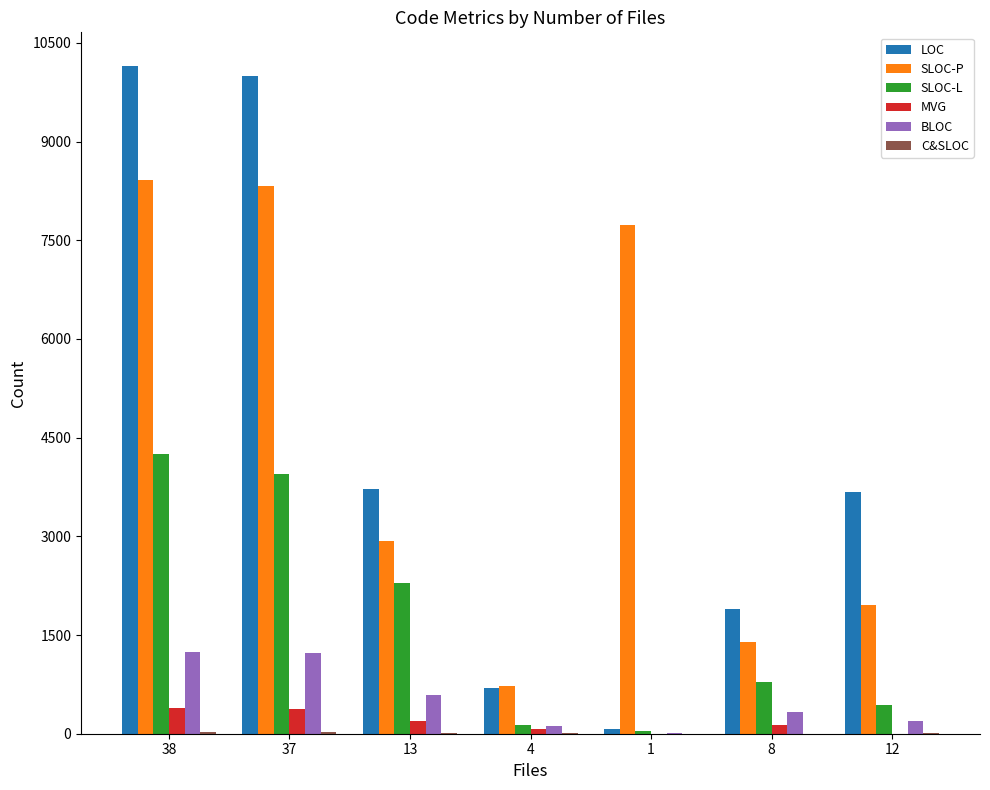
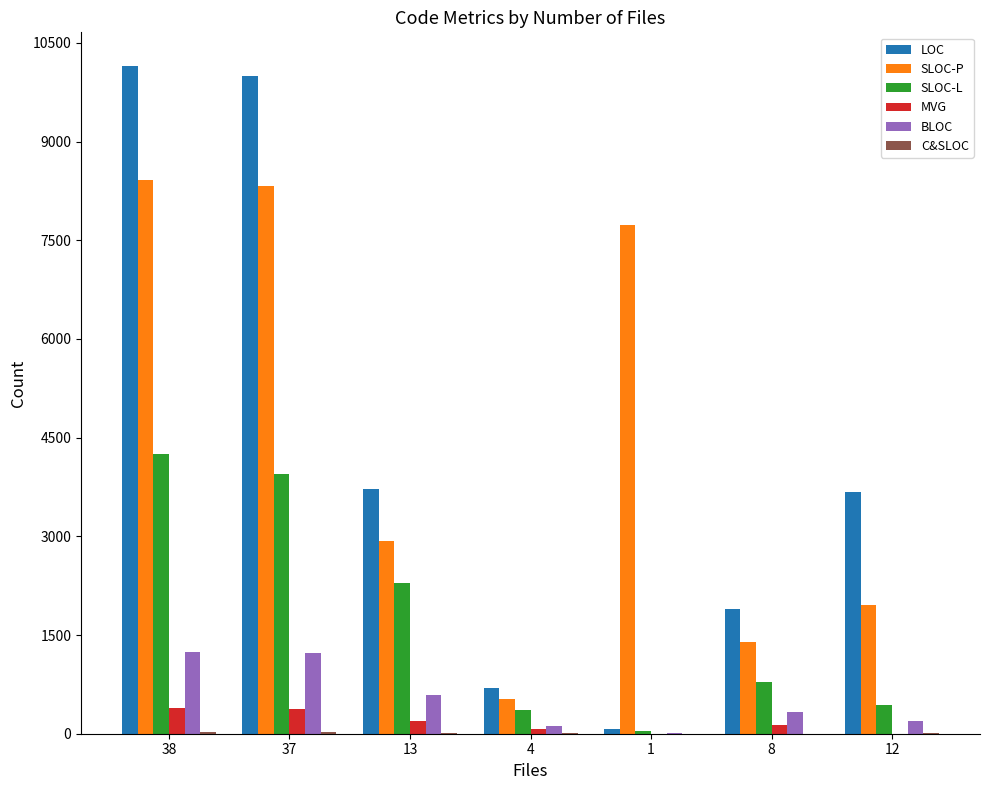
SLOC-P, 4: 700 -> 500
SLOC-L, 4: 100 -> 400
